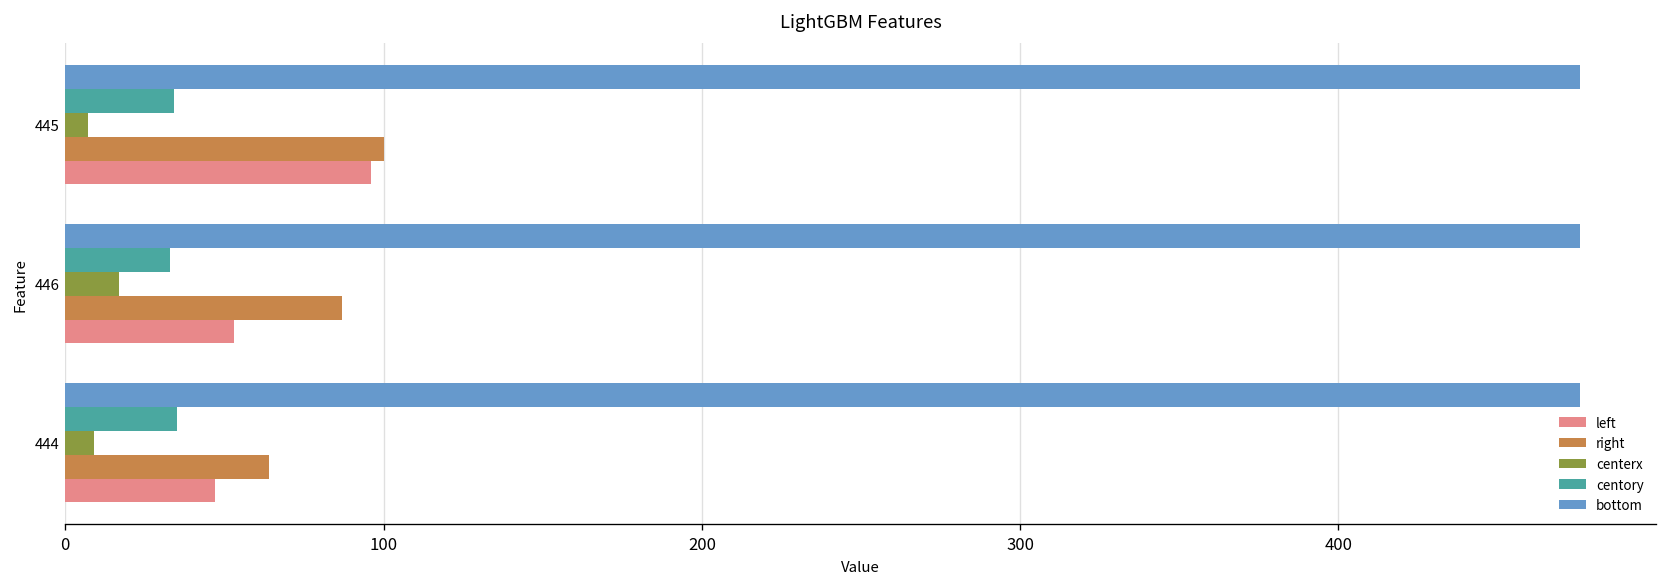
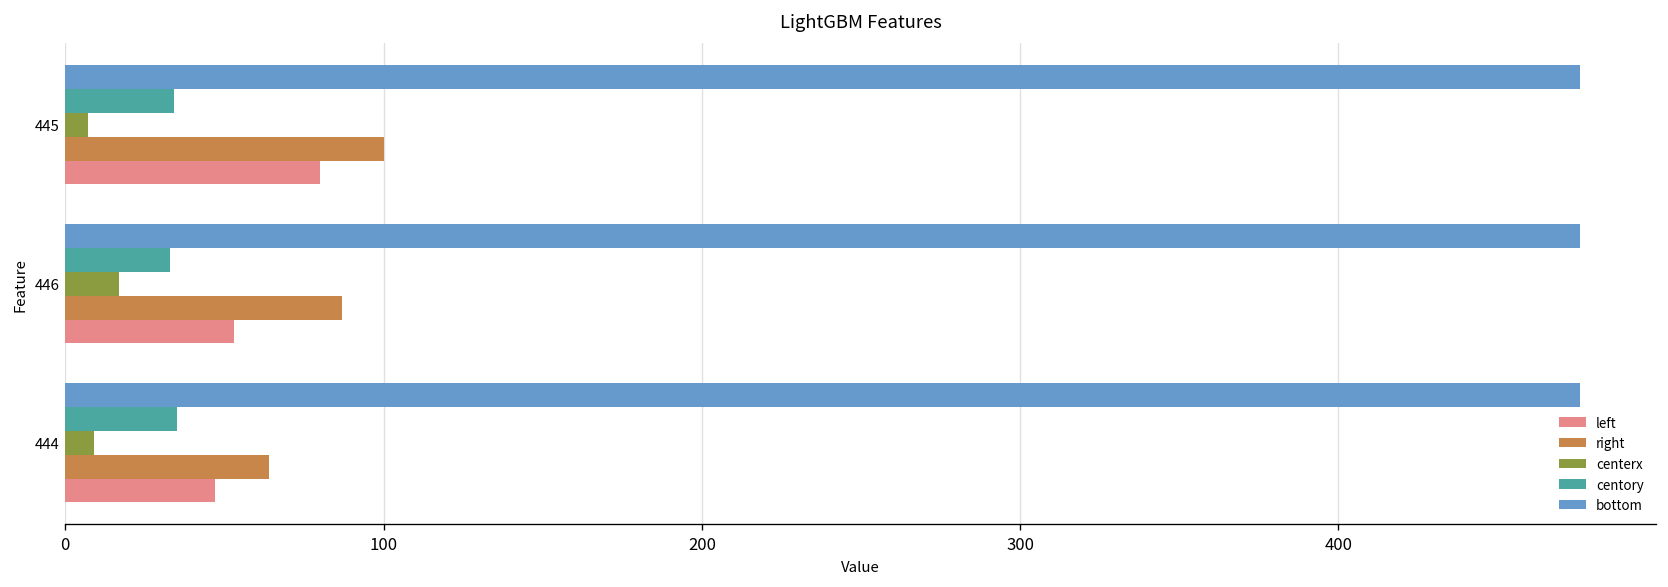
left, 445: 96 -> 80
